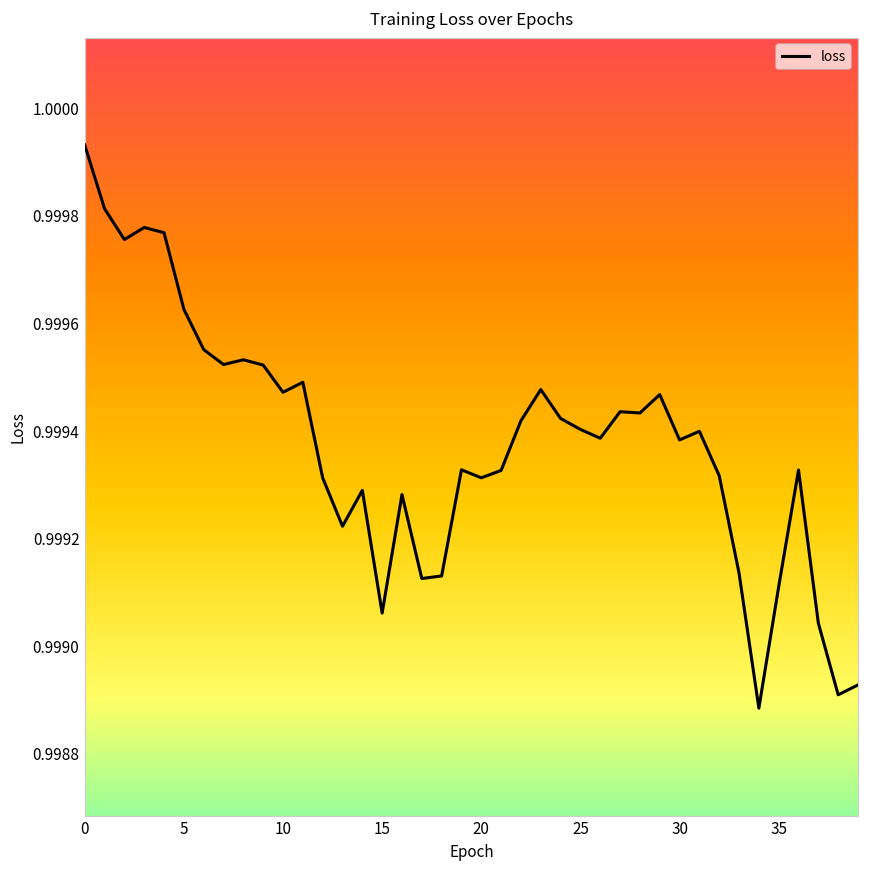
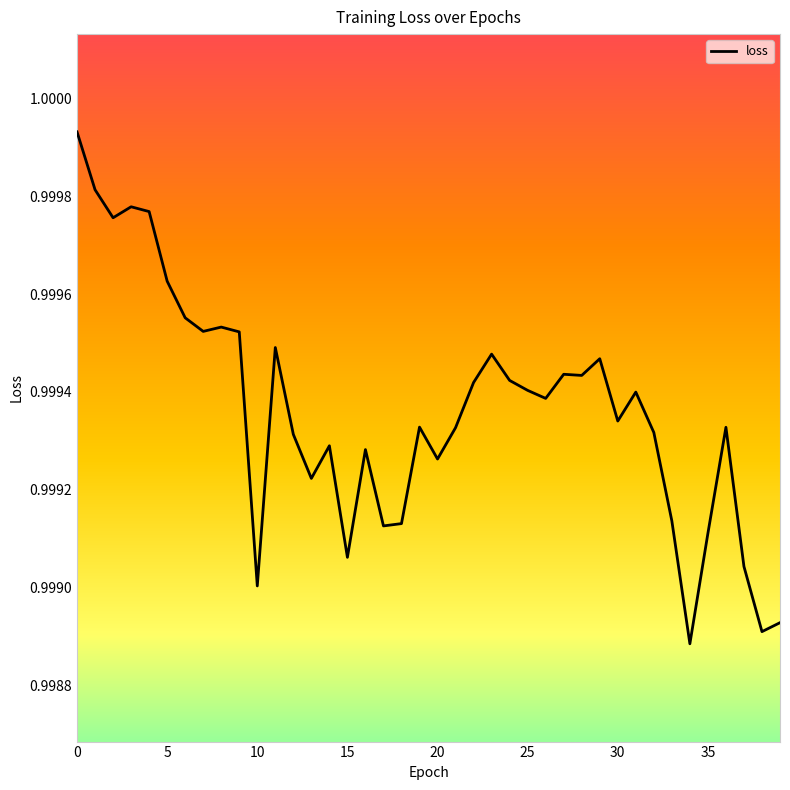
10: 0.99947 -> 0.99900
20: 0.99931 -> 0.99926
30: 0.99938 -> 0.99934
